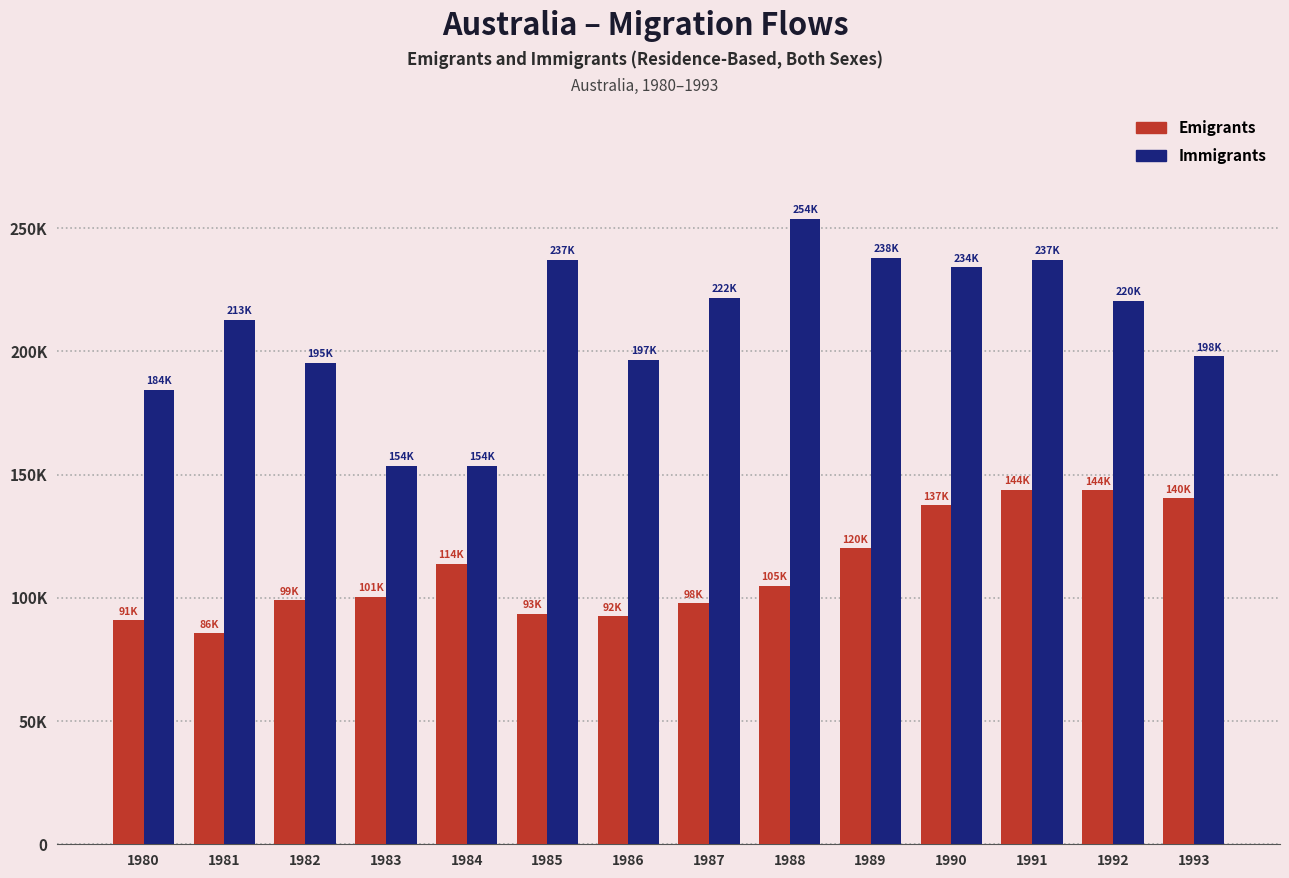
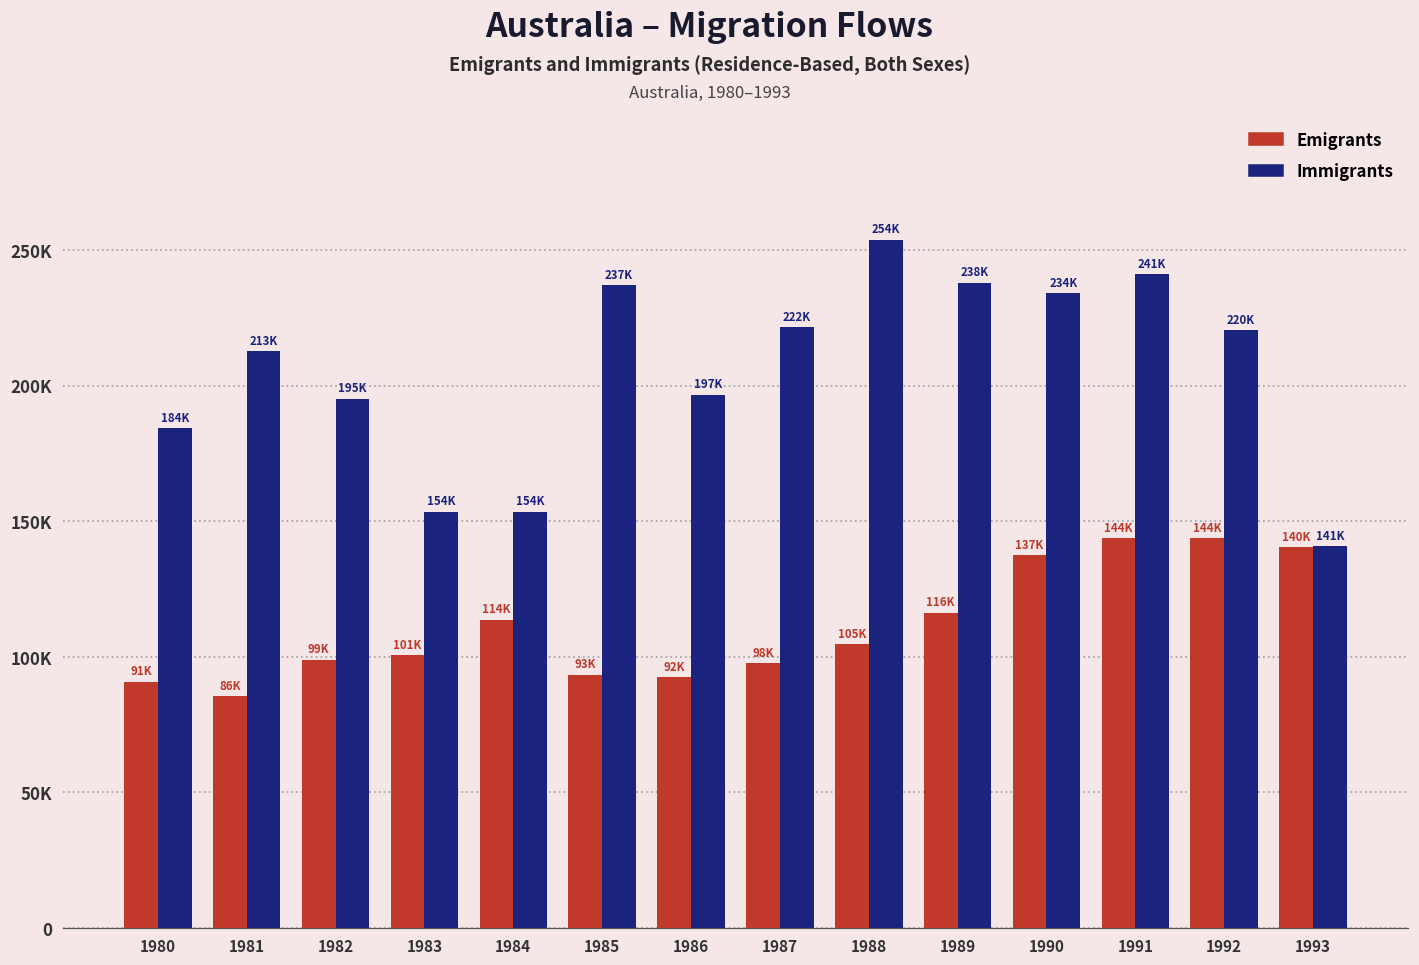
Emigrants, 1989: 120K -> 116K
Immigrants, 1991: 237K -> 241K
Immigrants, 1993: 198K -> 141K
